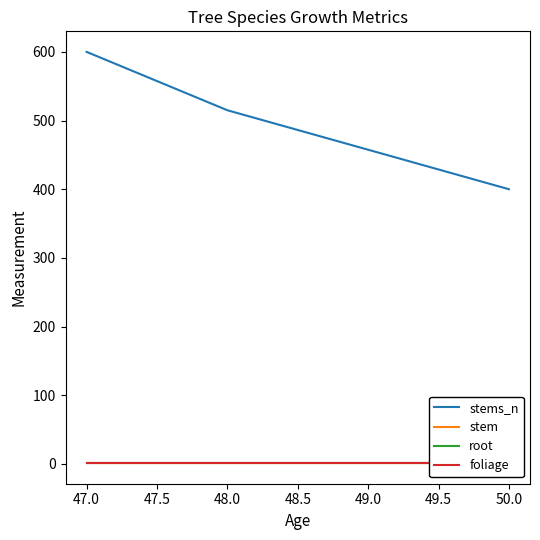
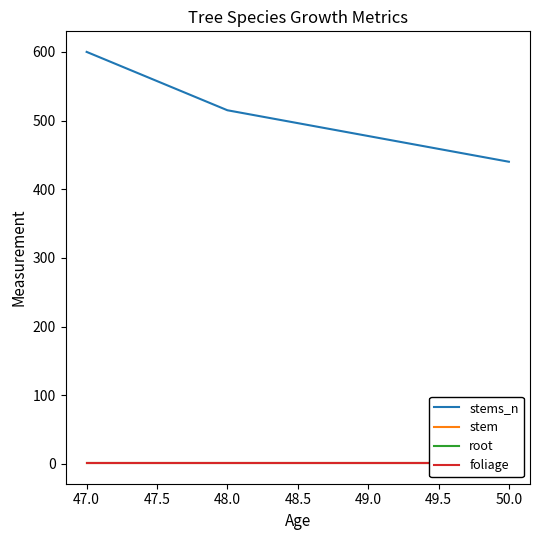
stems_n, 50.0: 400 -> 440
